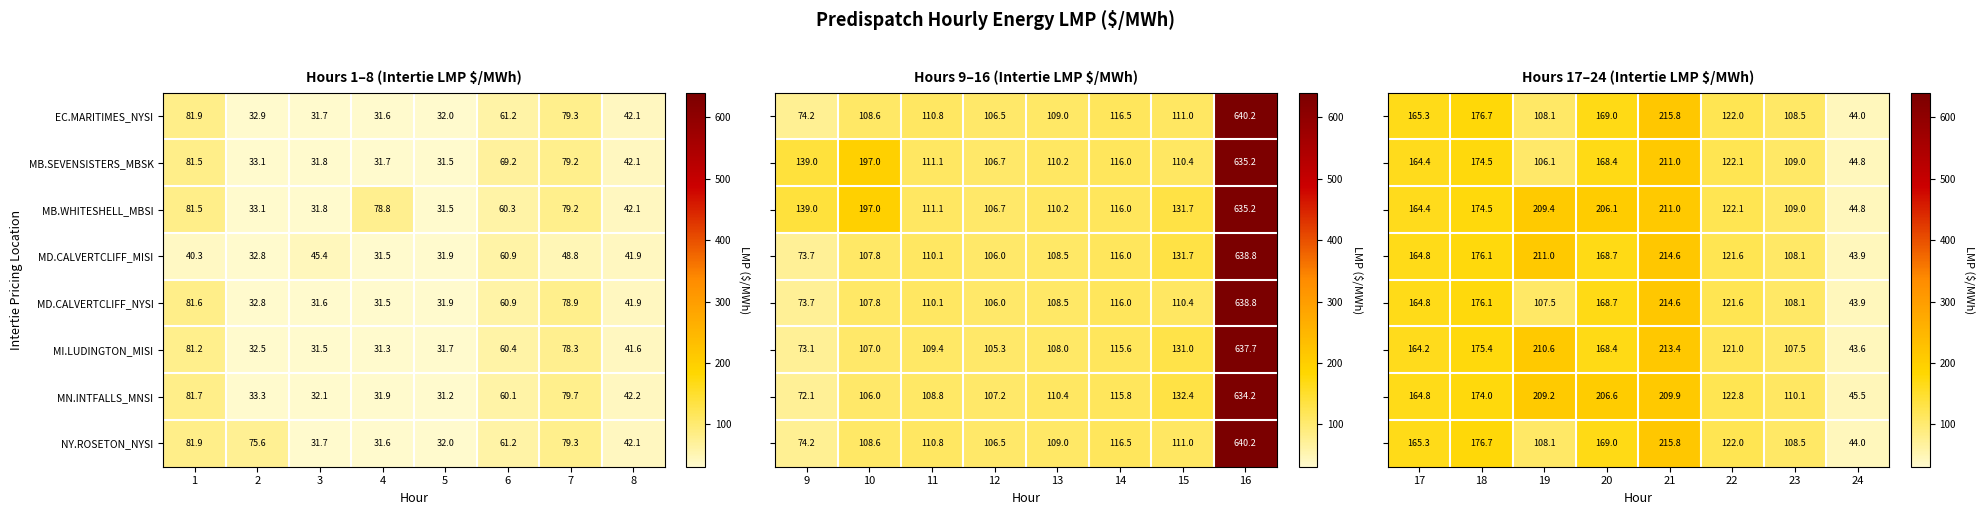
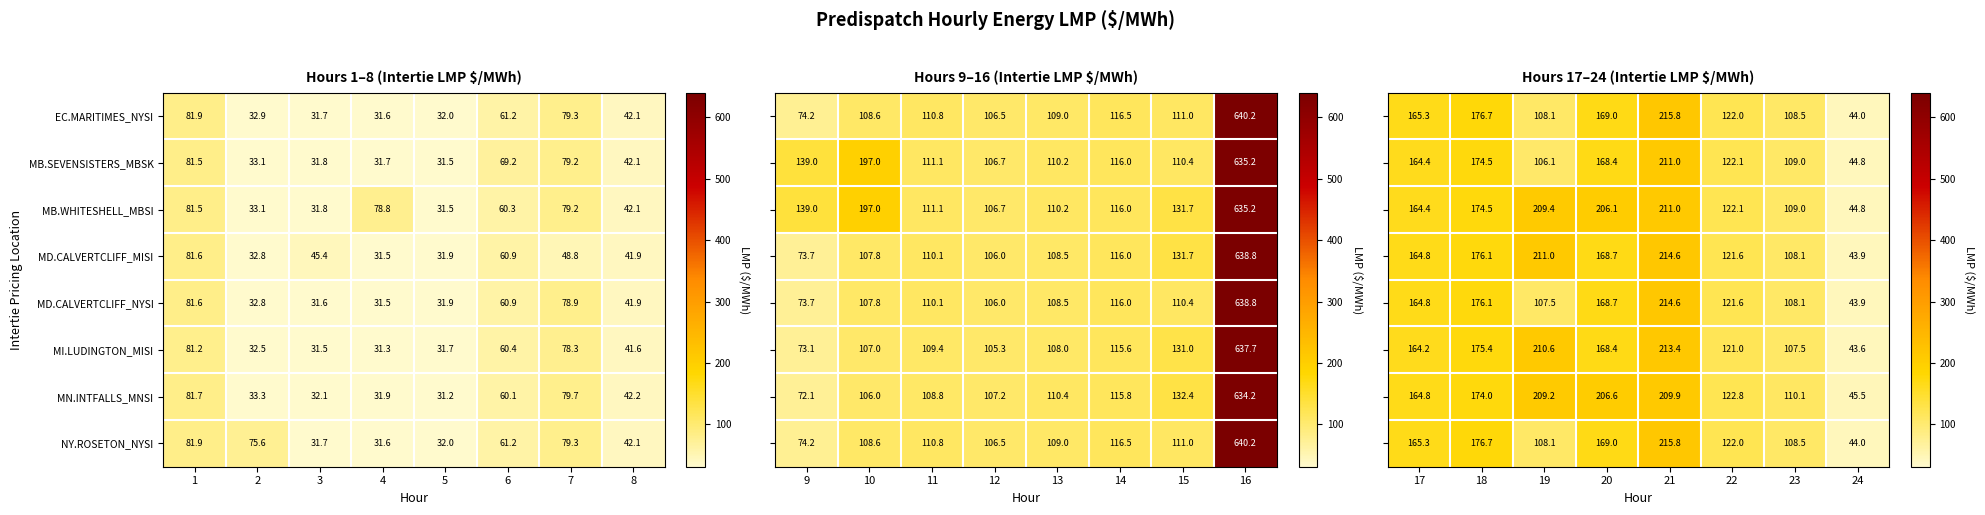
Hours 1–8 (Intertie LMP $/MWh), MD.CALVERTCLIFF_MISI, 1: 40.3 -> 81.6
